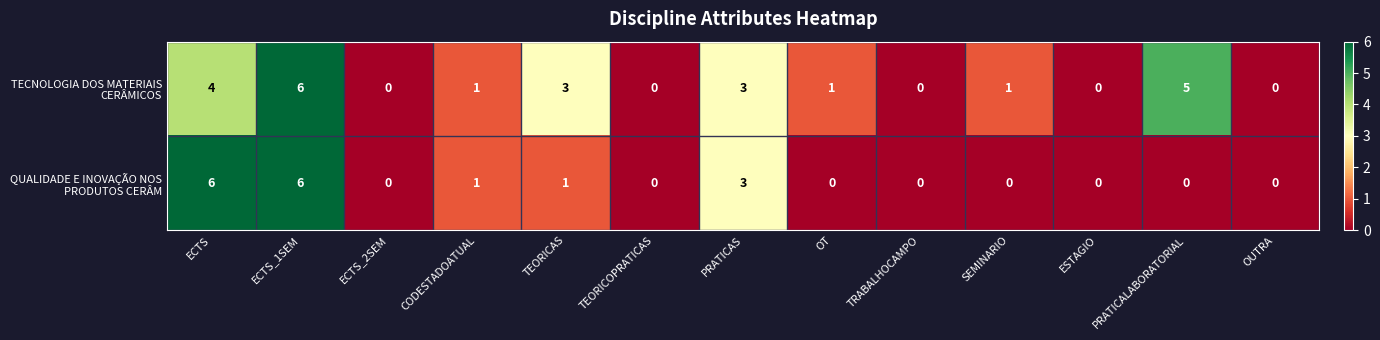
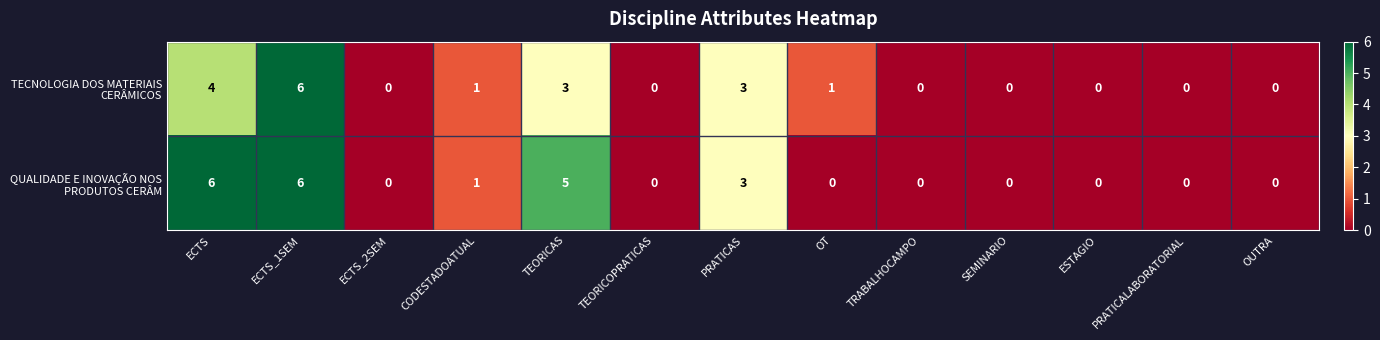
TECNOLOGIA DOS MATERIAIS CERÂMICOS, SEMINARIO: 1 -> 0
TECNOLOGIA DOS MATERIAIS CERÂMICOS, PRATICALABORATORIAL: 5 -> 0
QUALIDADE E INOVAÇÃO NOS PRODUTOS CERÂM, TEORICAS: 1 -> 5
